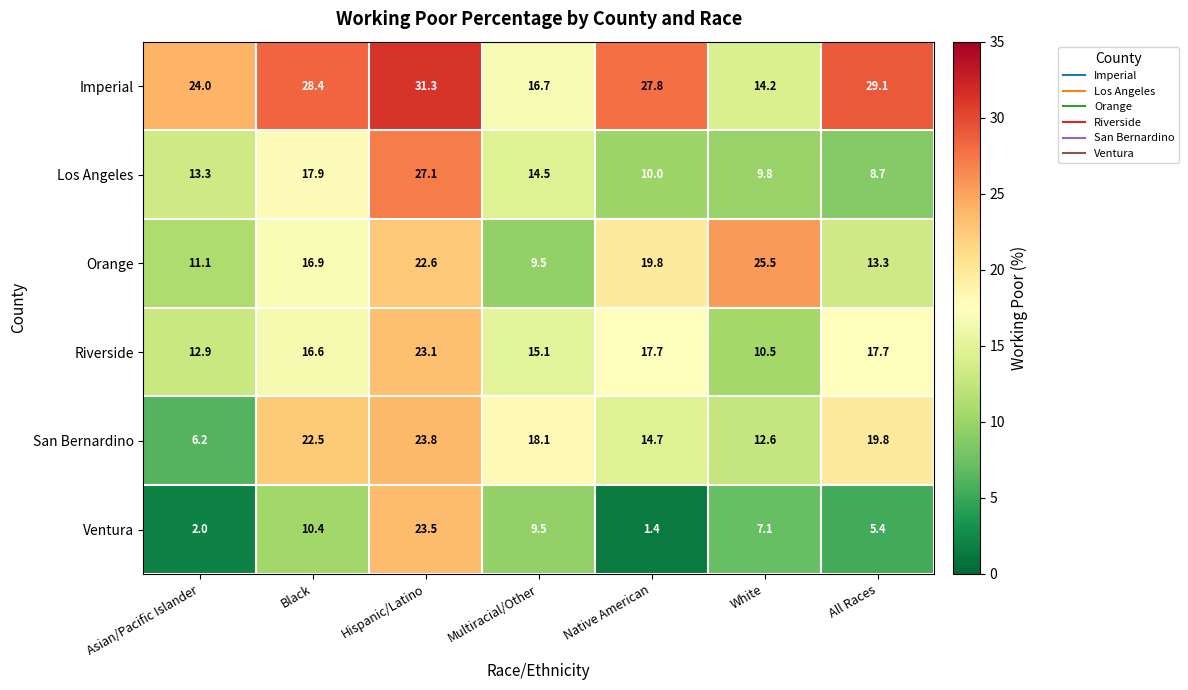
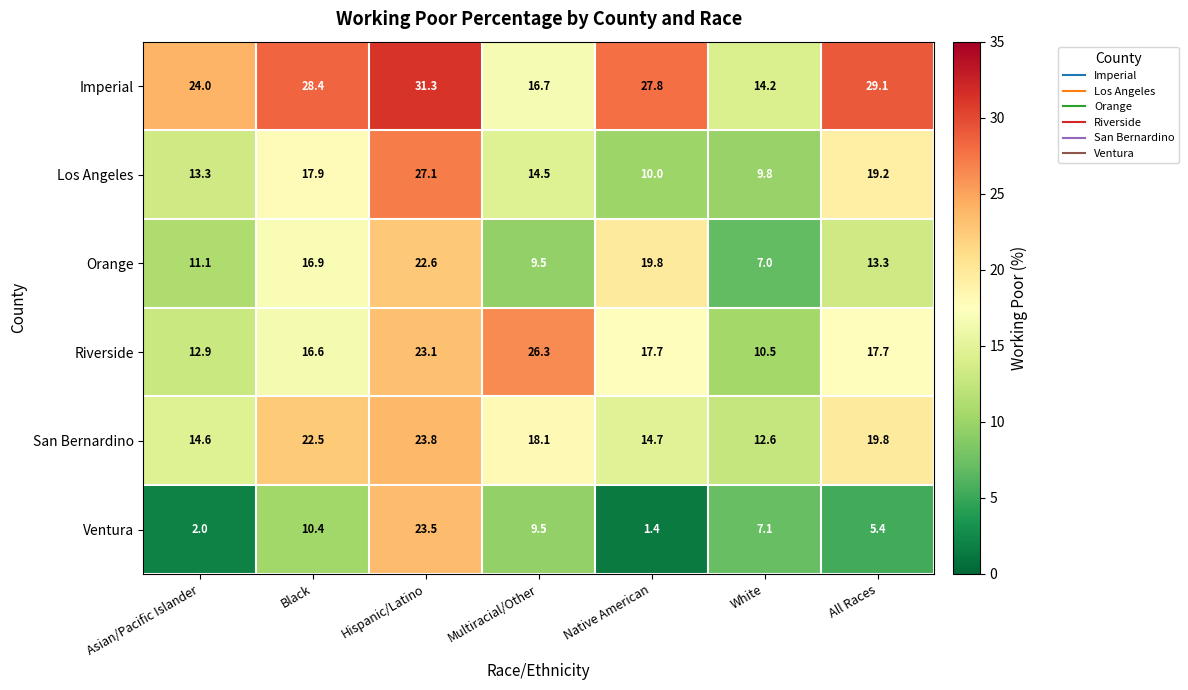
Los Angeles, All Races: 8.7 -> 19.2
Orange, White: 25.5 -> 7.0
Riverside, Multiracial/Other: 15.1 -> 26.3
San Bernardino, Asian/Pacific Islander: 6.2 -> 14.6
